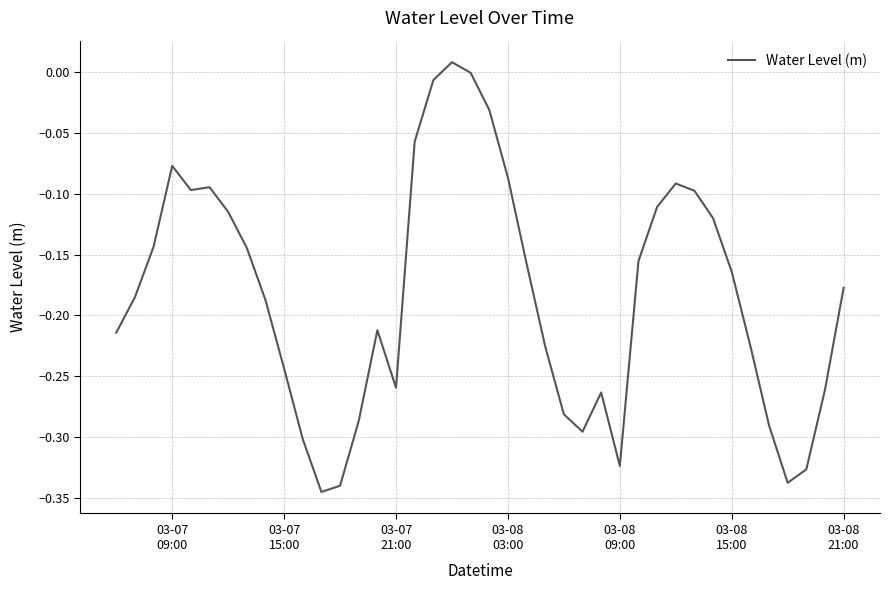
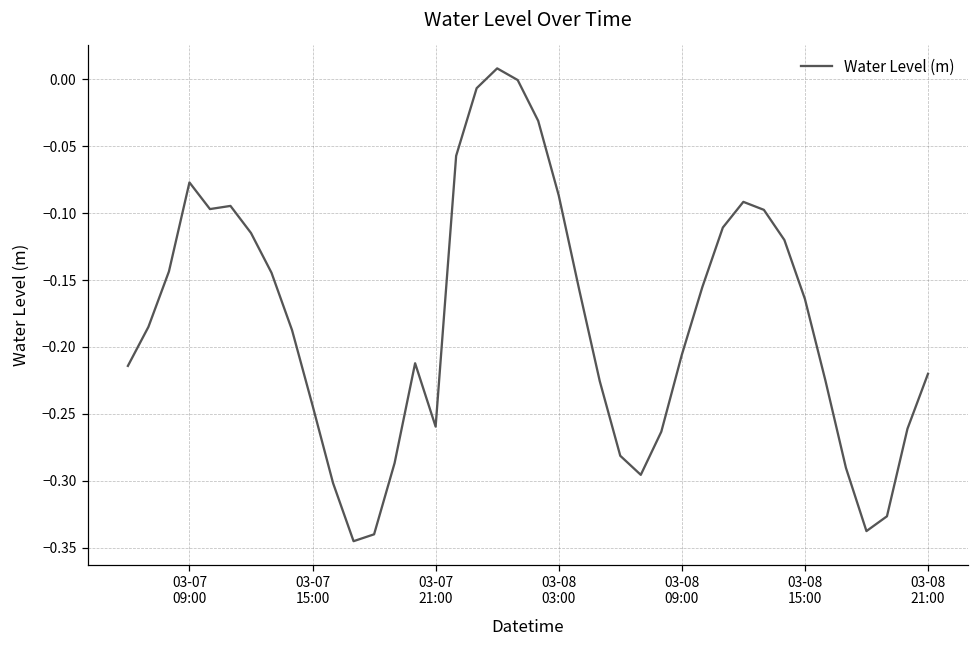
03-08 09:00: -0.324 -> -0.206
03-08 21:00: -0.177 -> -0.220
